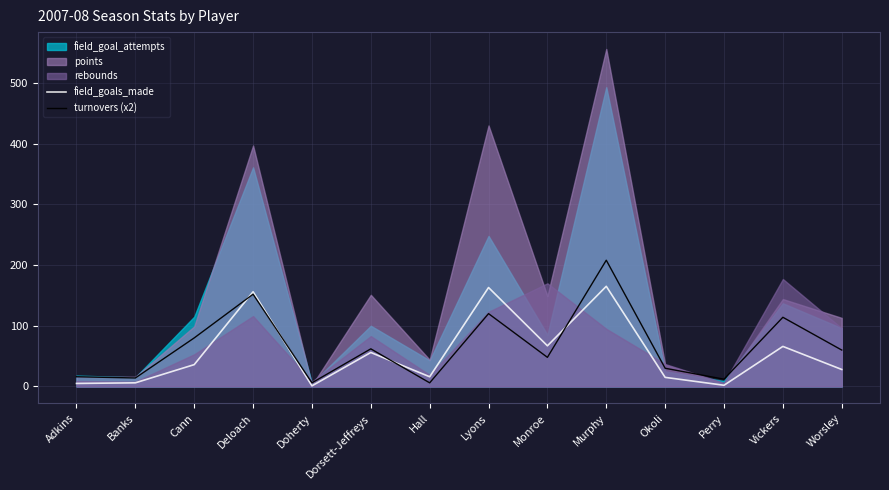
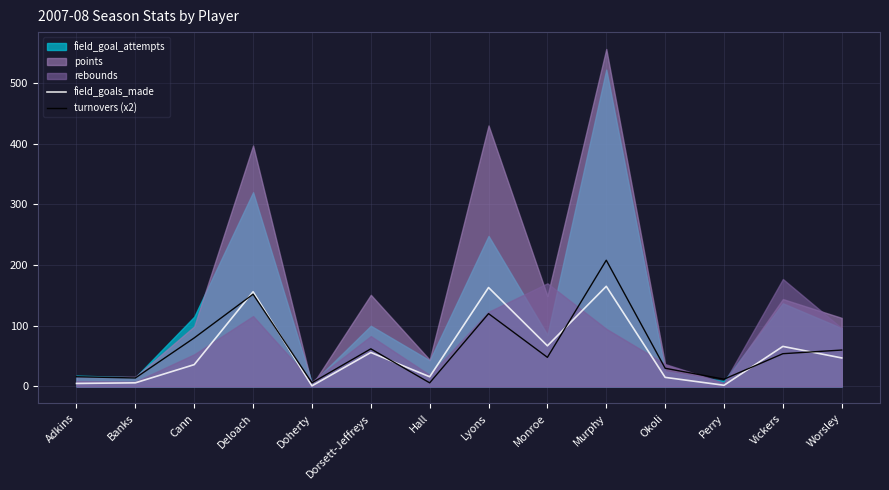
field_goal_attempts, Deloach: 360 -> 320
field_goal_attempts, Murphy: 490 -> 520
turnovers (x2), Vickers: 110 -> 50
field_goals_made, Worsley: 30 -> 50
